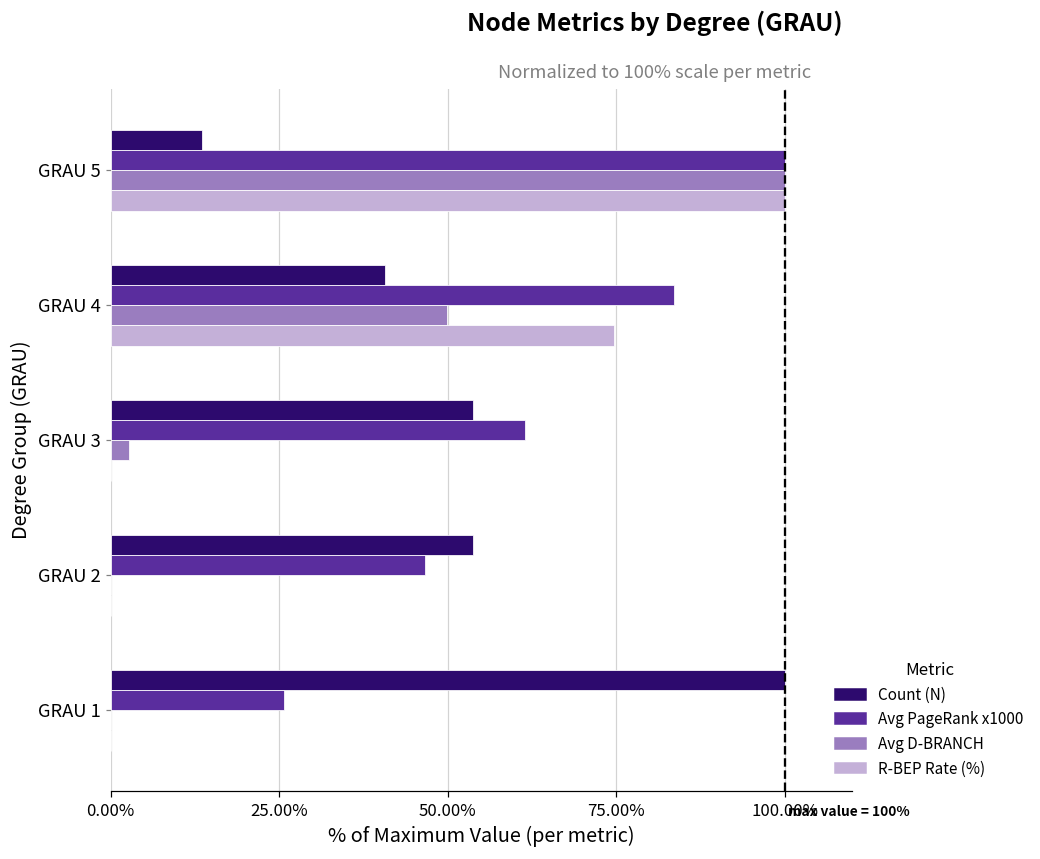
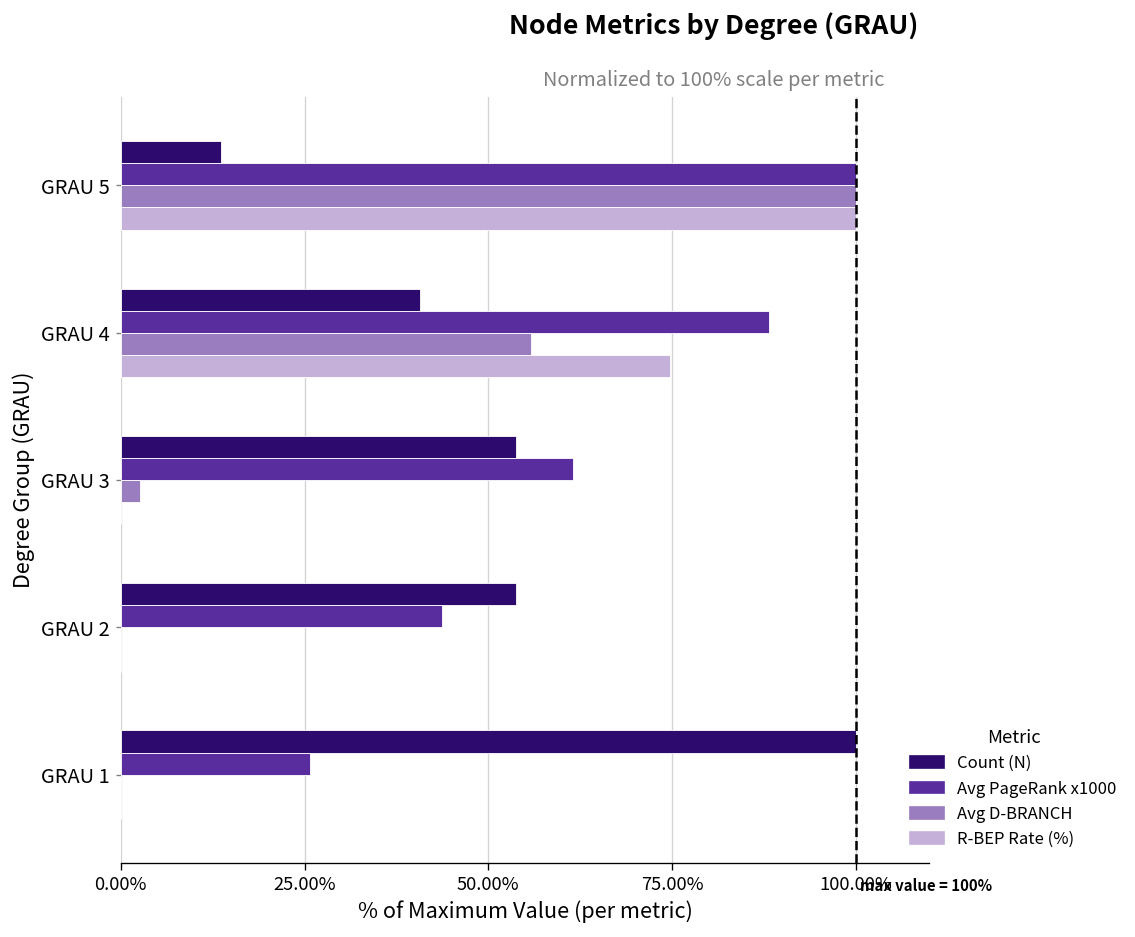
Avg PageRank x1000, GRAU 4: 84% -> 88%
Avg D-BRANCH, GRAU 4: 50% -> 56%
Avg PageRank x1000, GRAU 2: 47% -> 44%
